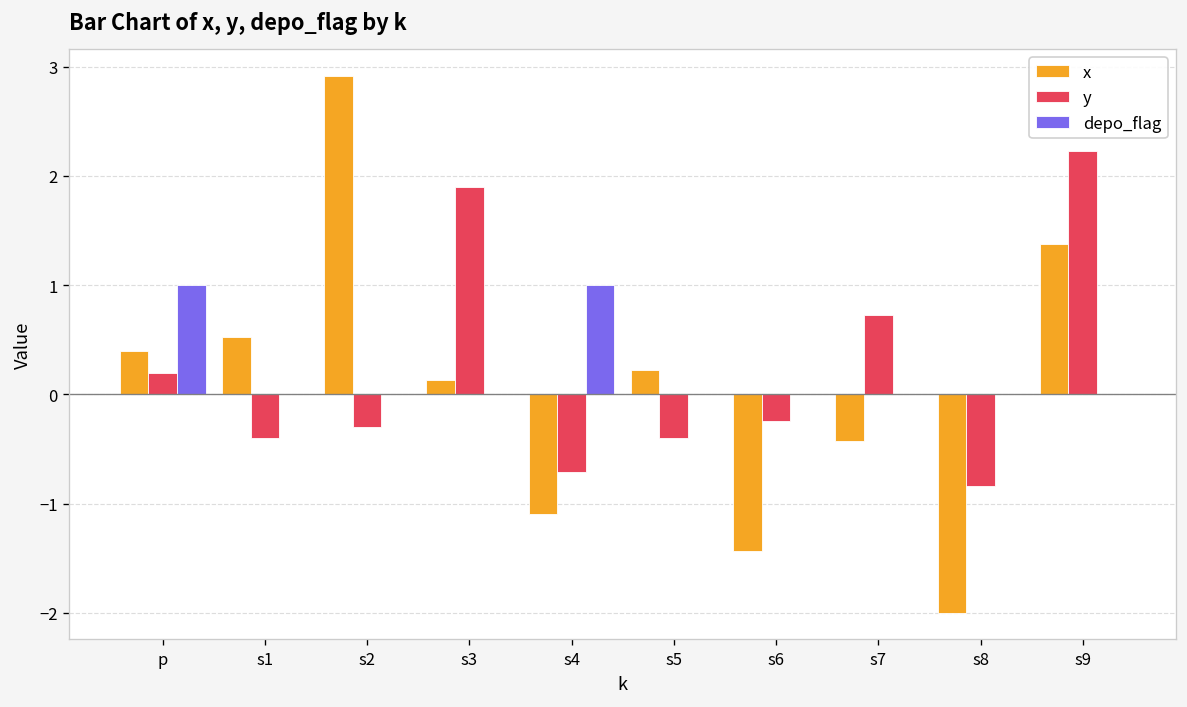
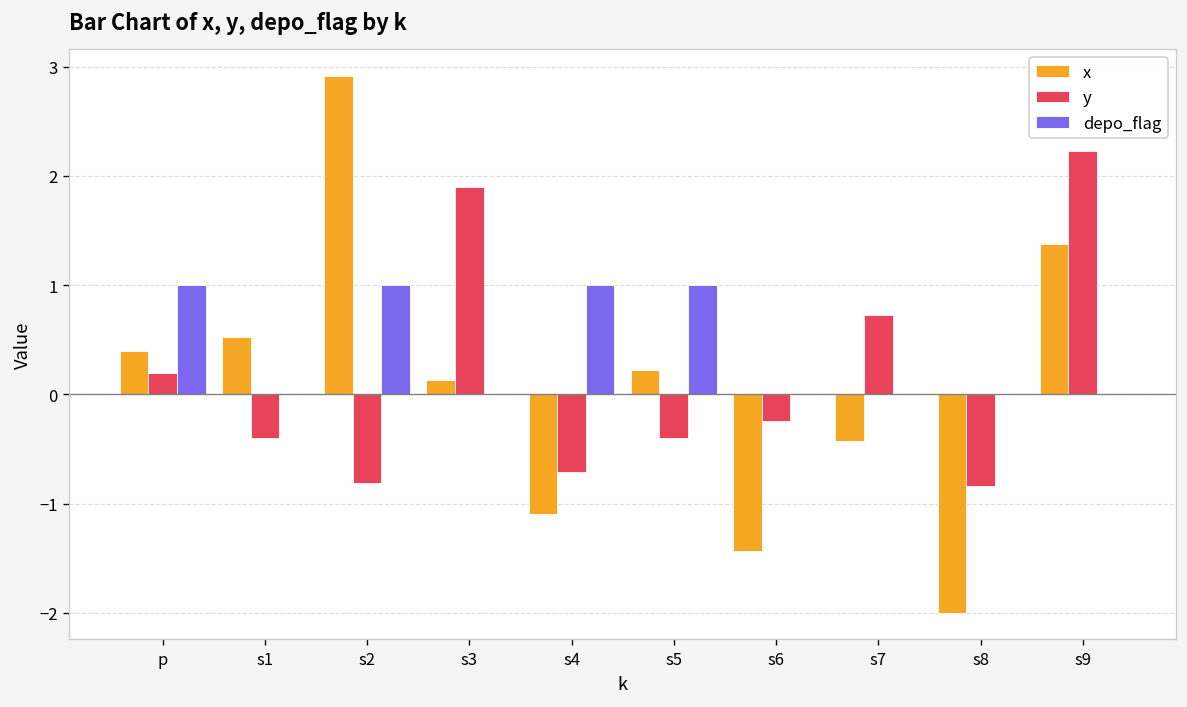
y, s2: -0.3 -> -0.8
depo_flag, s2: 0 -> 1
depo_flag, s5: 0 -> 1
